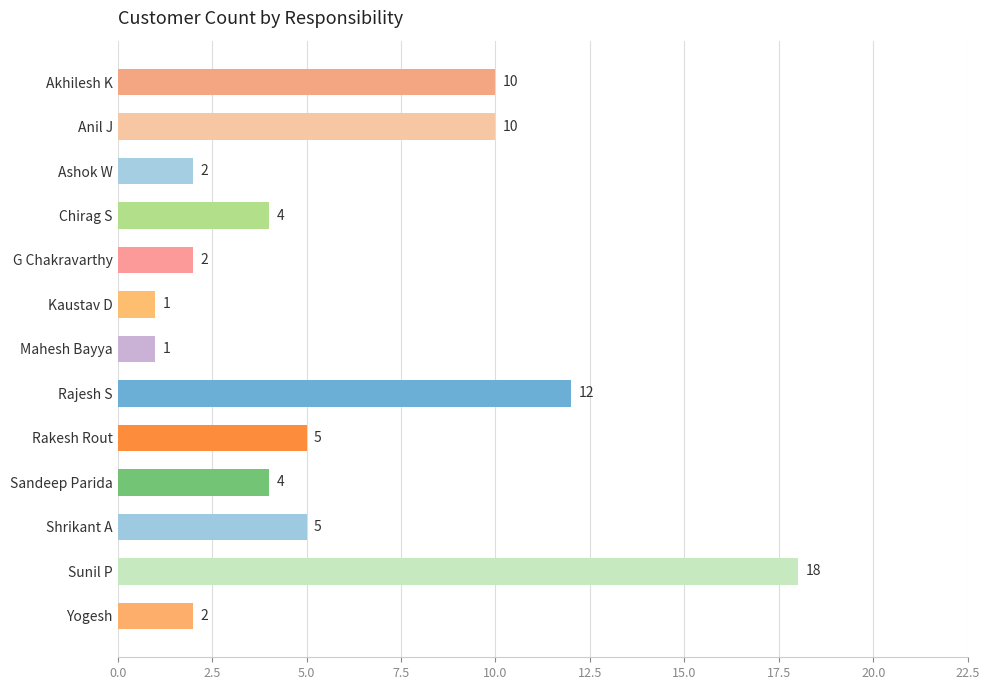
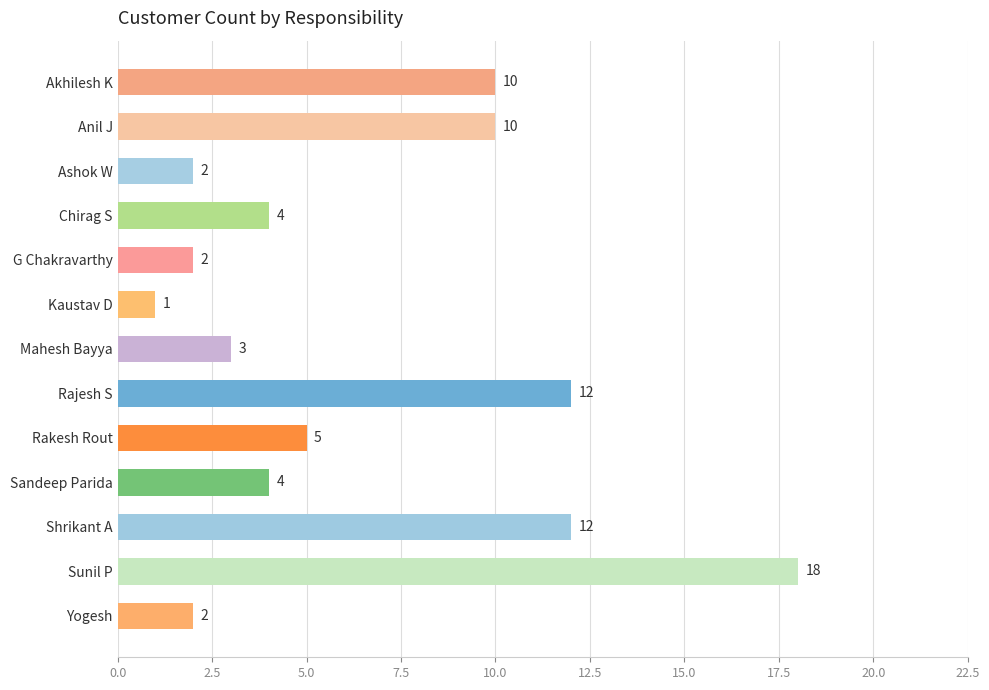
Mahesh Bayya: 1 -> 3
Shrikant A: 5 -> 12
